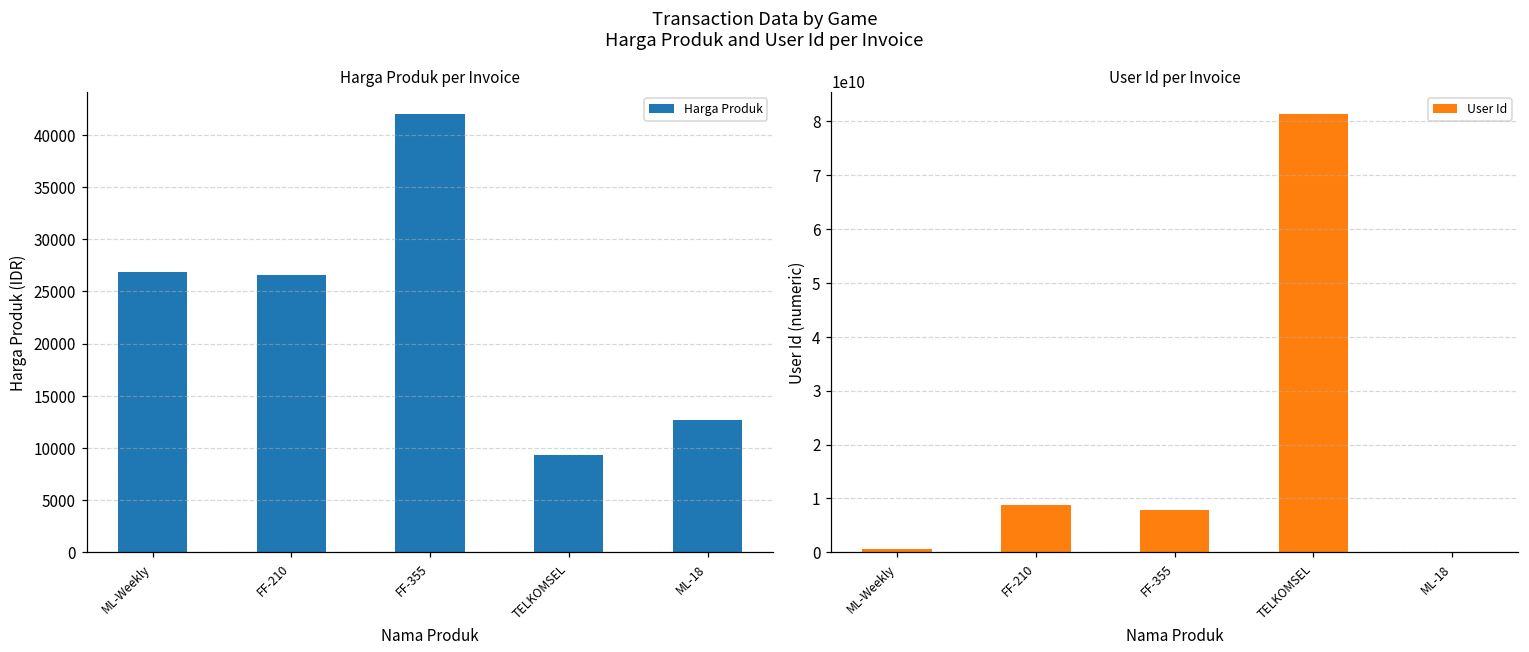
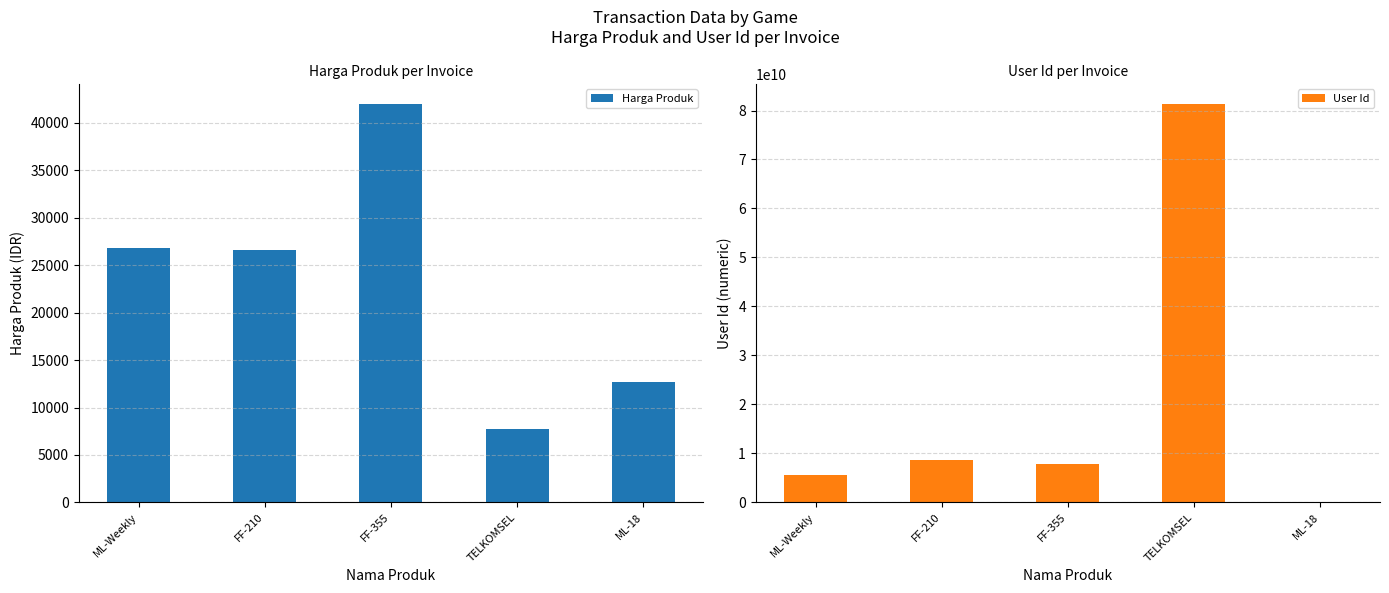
Harga Produk per Invoice, TELKOMSEL: 9000 -> 8000
User Id per Invoice, ML-Weekly: 1000000000 -> 6000000000
